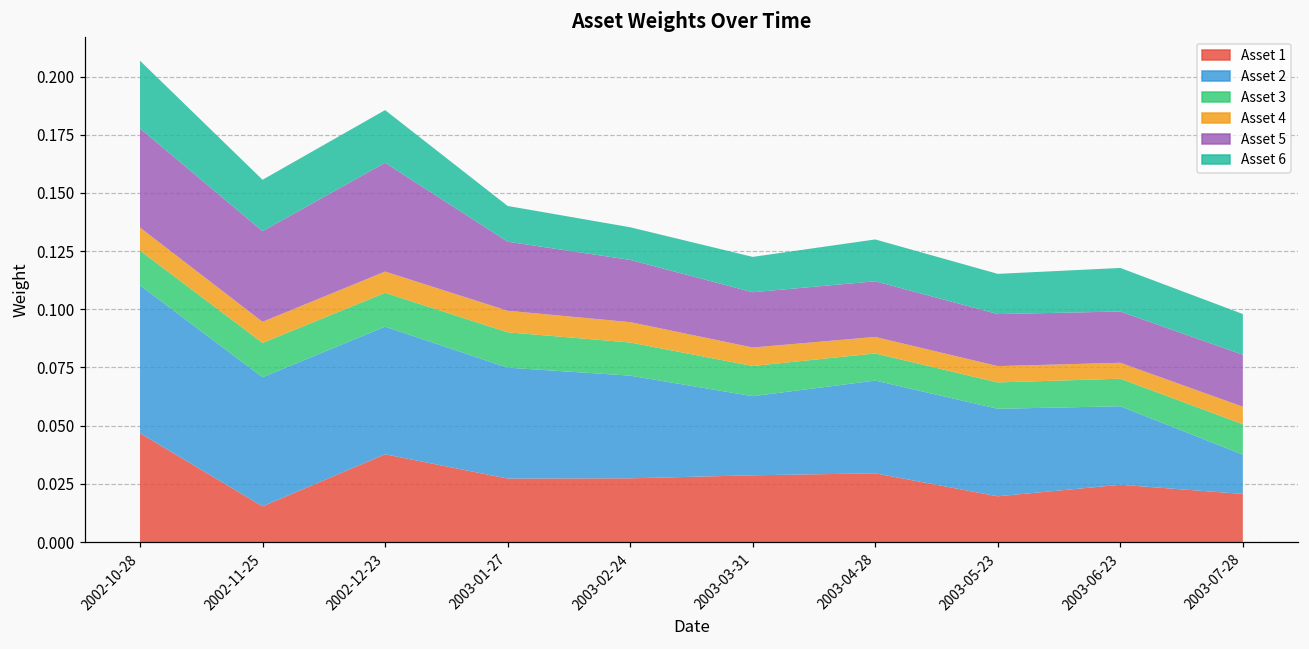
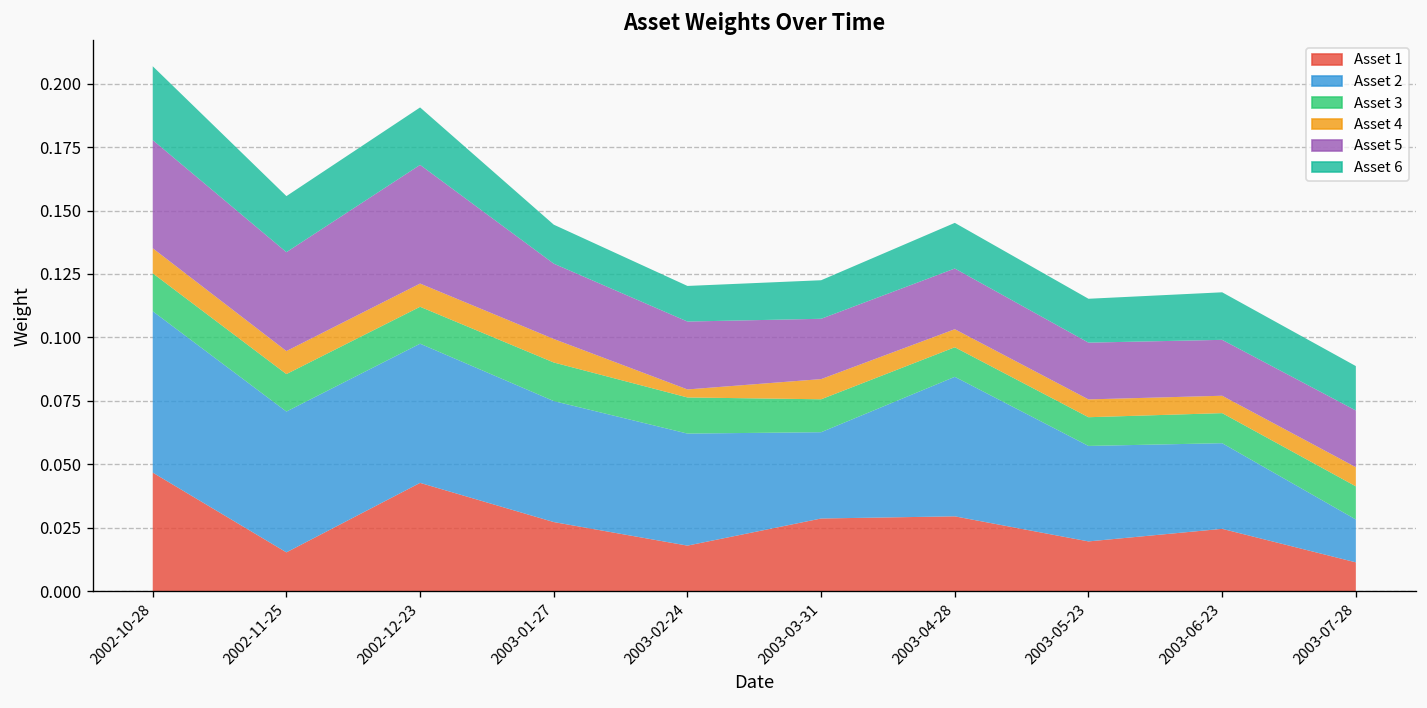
Asset 1, 2002-12-23: 0.038 -> 0.043
Asset 1, 2003-02-24: 0.027 -> 0.018
Asset 4, 2003-02-24: 0.009 -> 0.003
Asset 2, 2003-04-28: 0.040 -> 0.055
Asset 1, 2003-07-28: 0.021 -> 0.011
